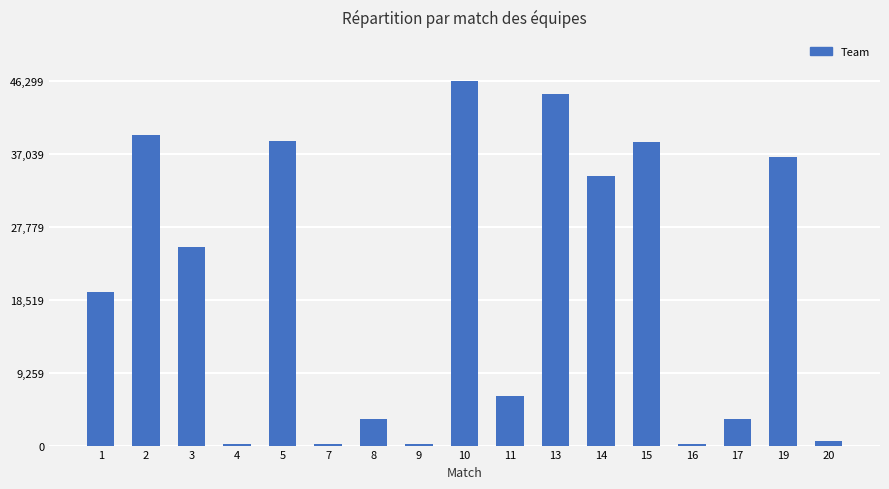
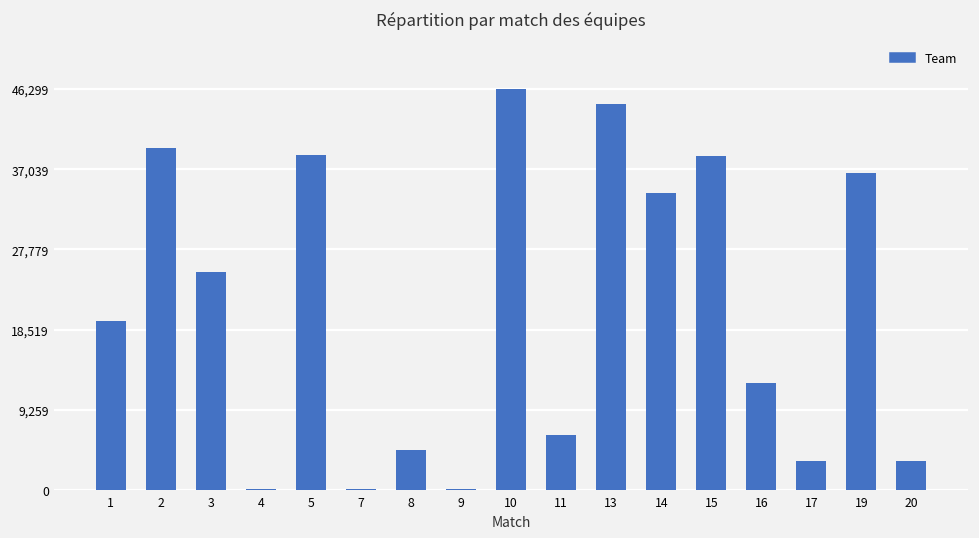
8: 3,000 -> 5,000
16: 0 -> 12,000
20: 1,000 -> 3,000
